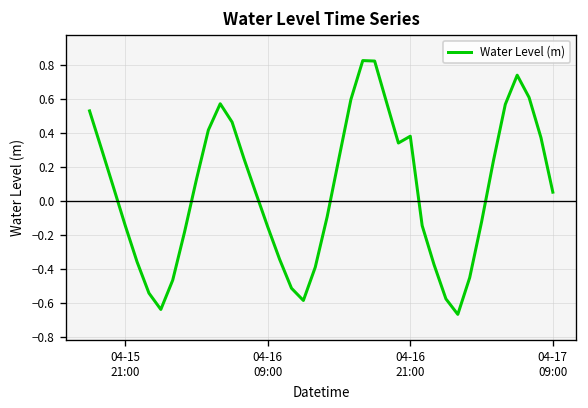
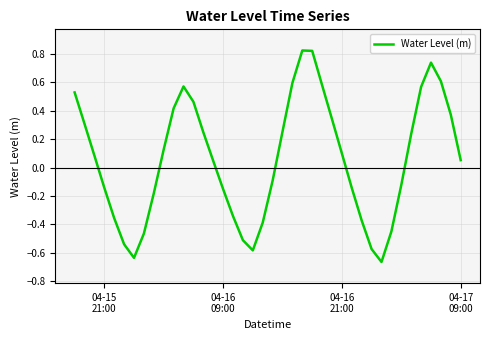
04-16 21:00: 0.38 -> 0.10
